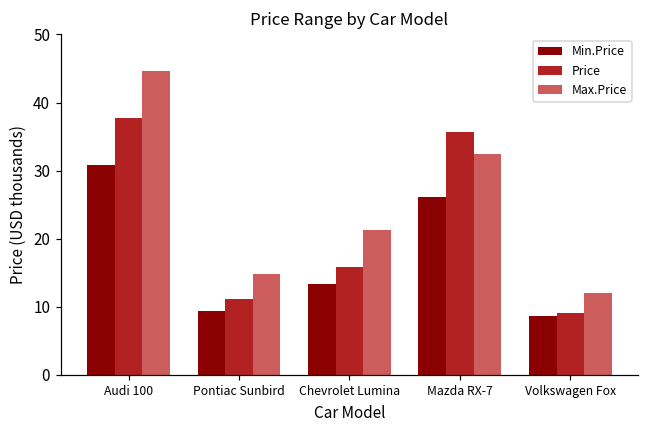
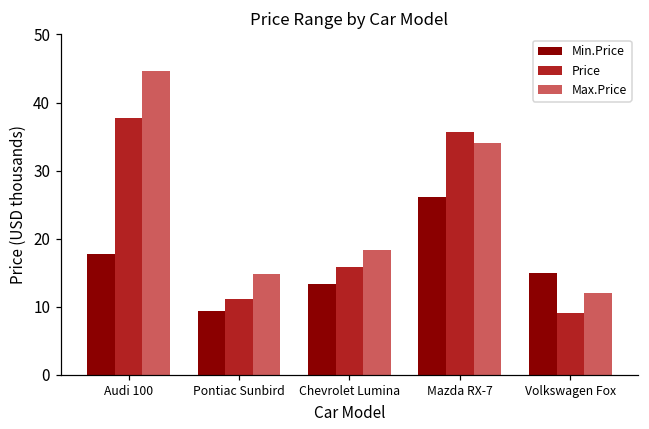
Min.Price, Audi 100: 31 -> 18
Max.Price, Chevrolet Lumina: 21 -> 18
Max.Price, Mazda RX-7: 33 -> 34
Min.Price, Volkswagen Fox: 9 -> 15
